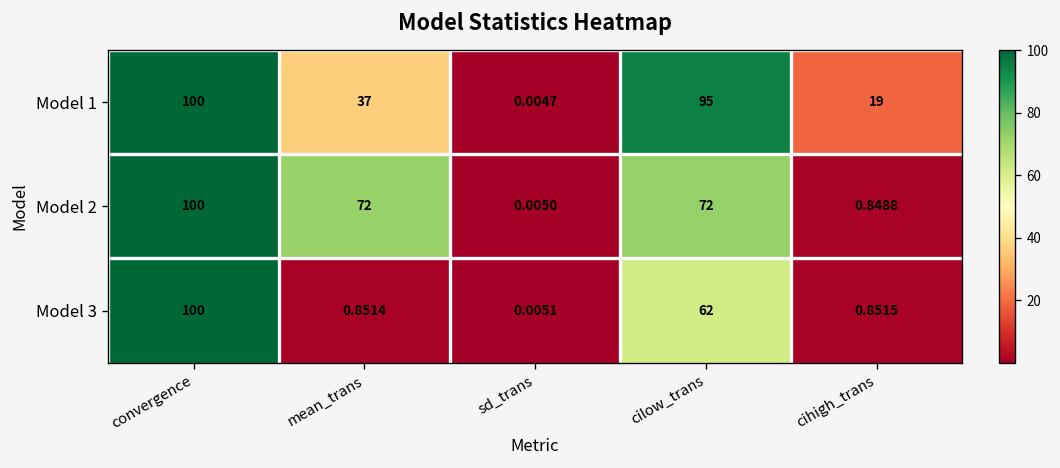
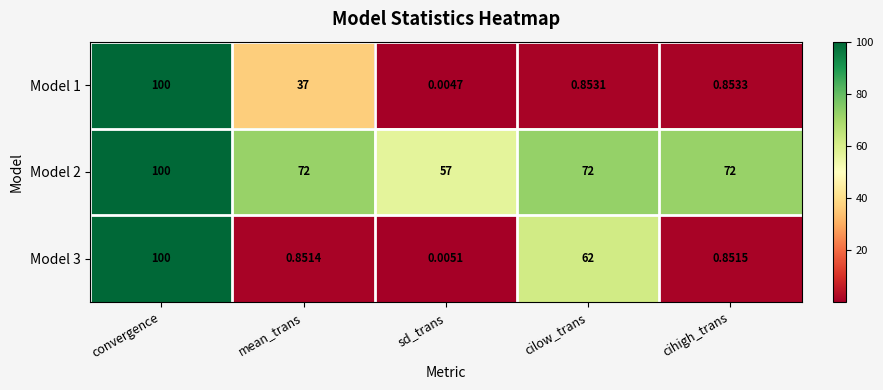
Model 1, cilow_trans: 95 -> 0.8531
Model 1, cihigh_trans: 19 -> 0.8533
Model 2, sd_trans: 0.0050 -> 57
Model 2, cihigh_trans: 0.8488 -> 72
